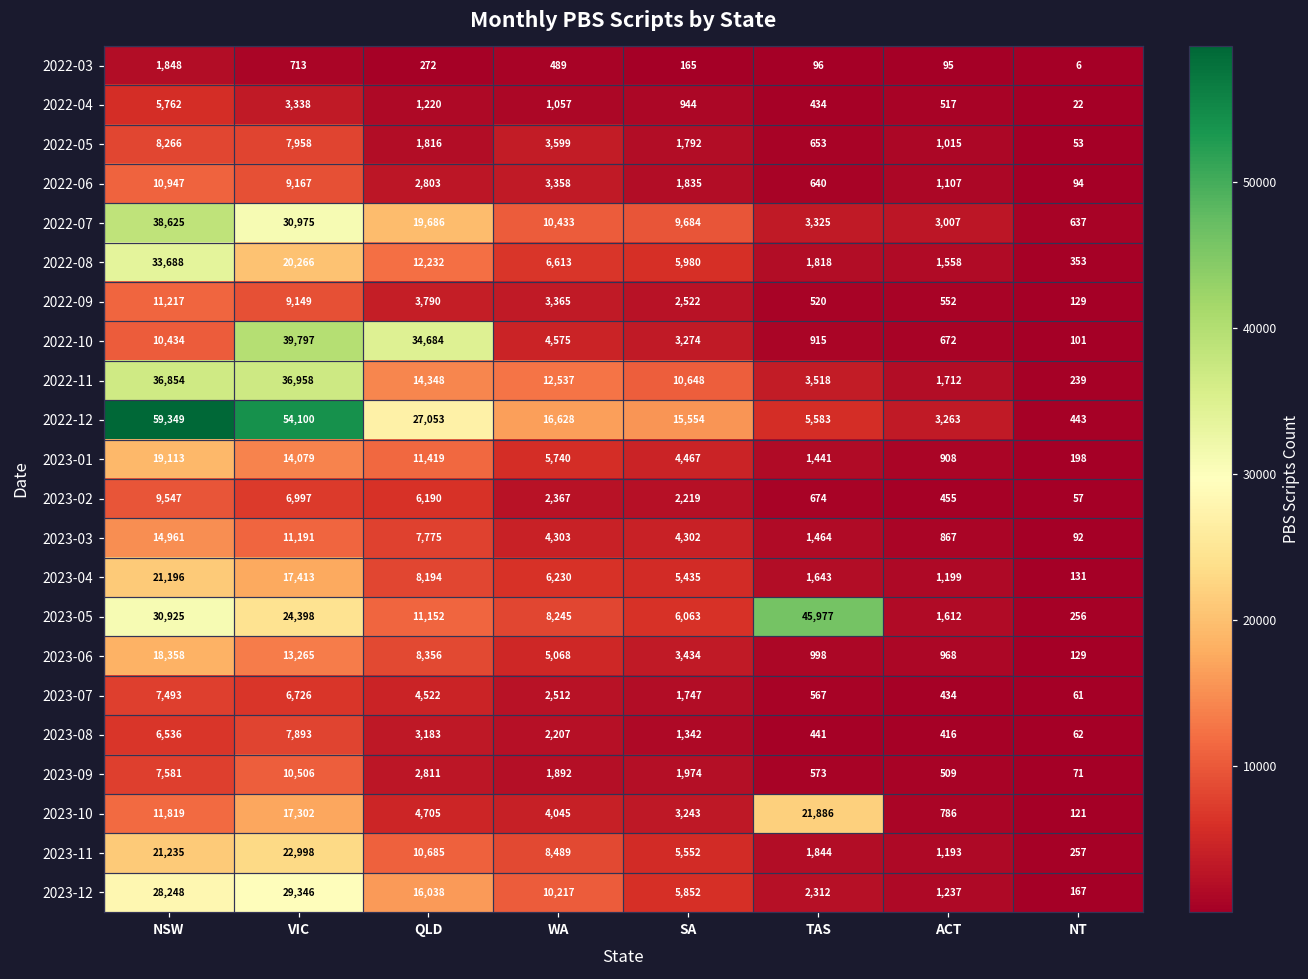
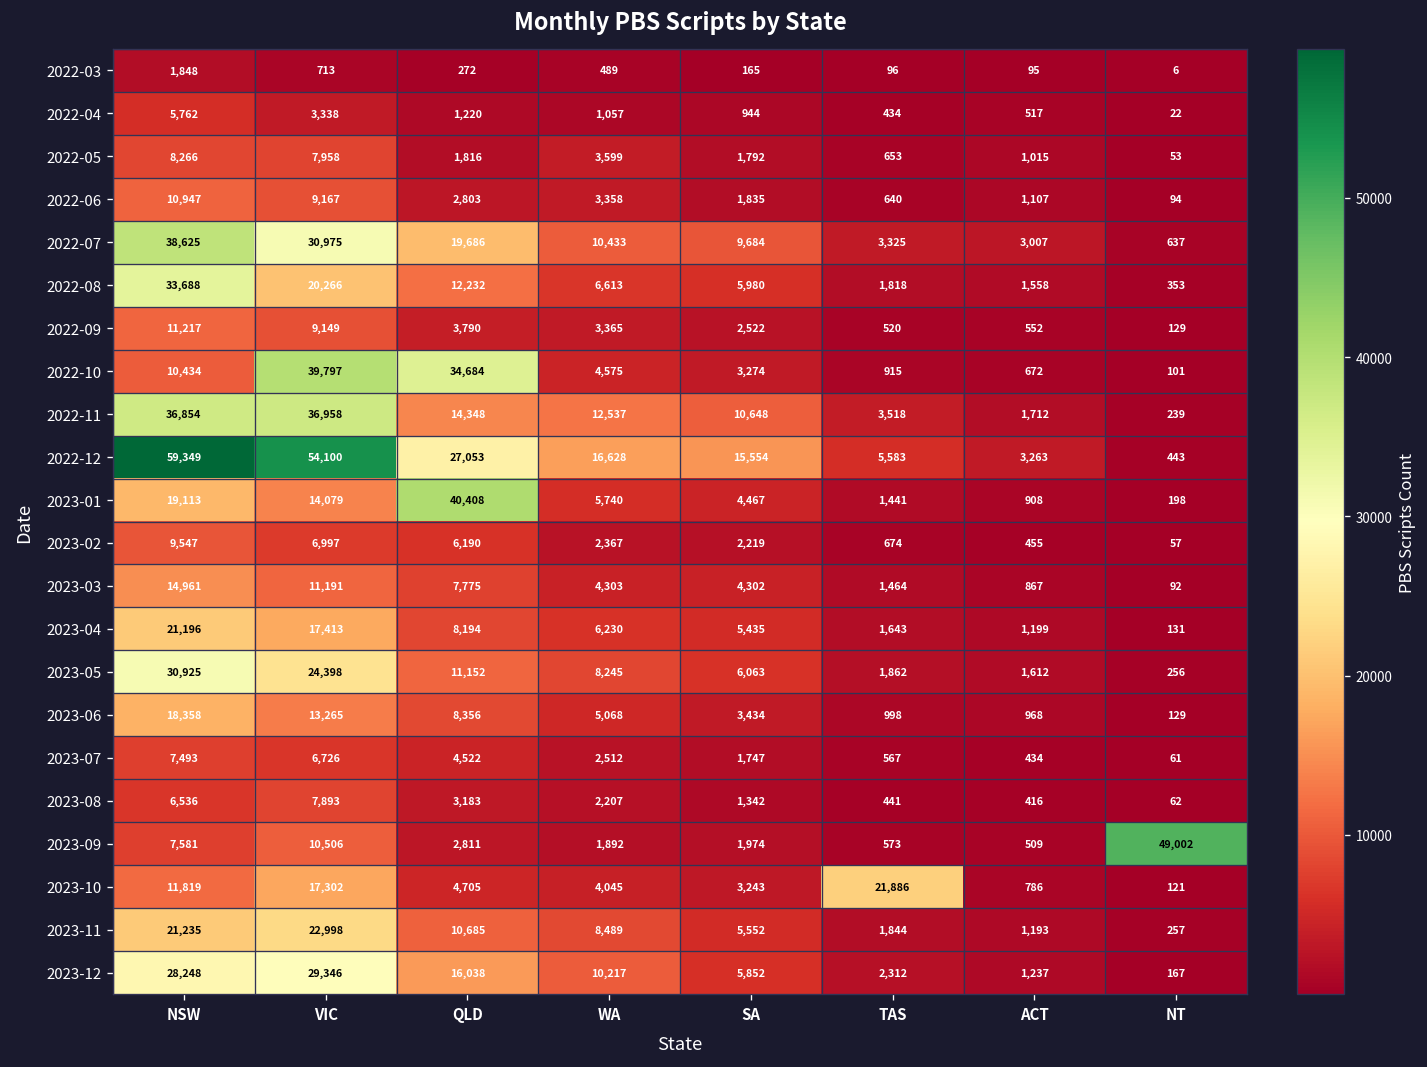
2023-01, QLD: 11,419 -> 40,408
2023-05, TAS: 45,977 -> 1,862
2023-09, NT: 71 -> 49,002
